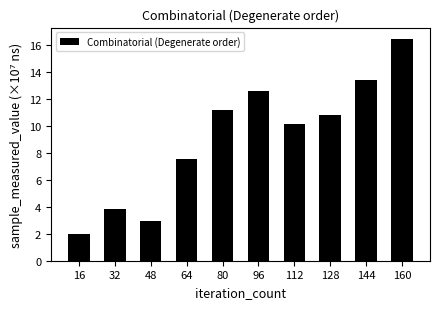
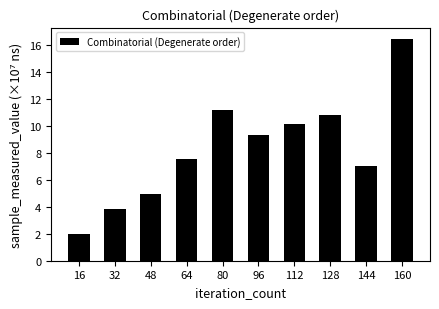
48: 3.0 -> 4.9
96: 12.5 -> 9.3
144: 13.4 -> 7.0
